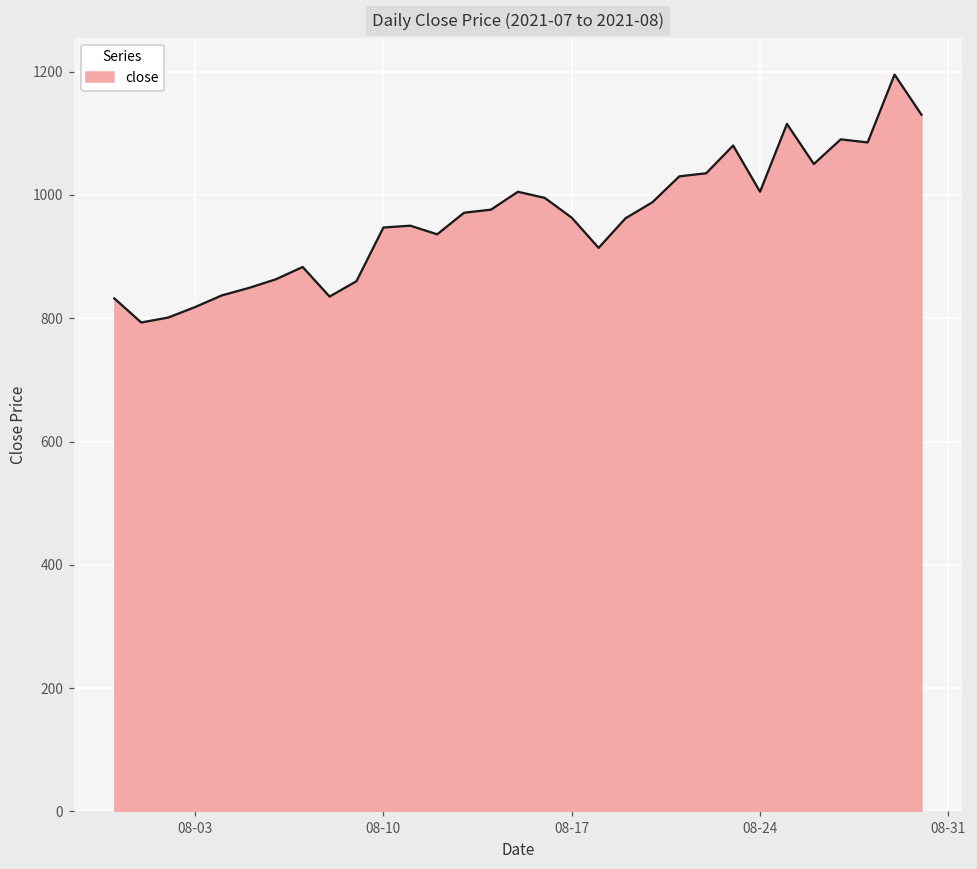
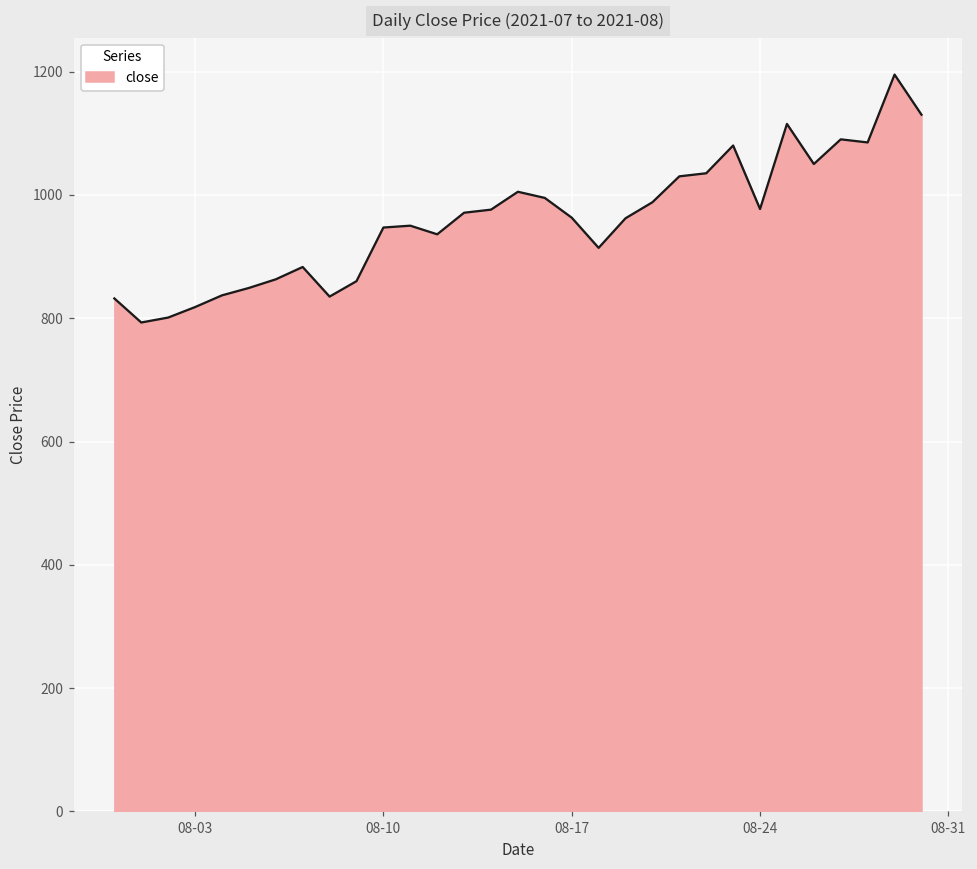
08-24: 1010 -> 980
